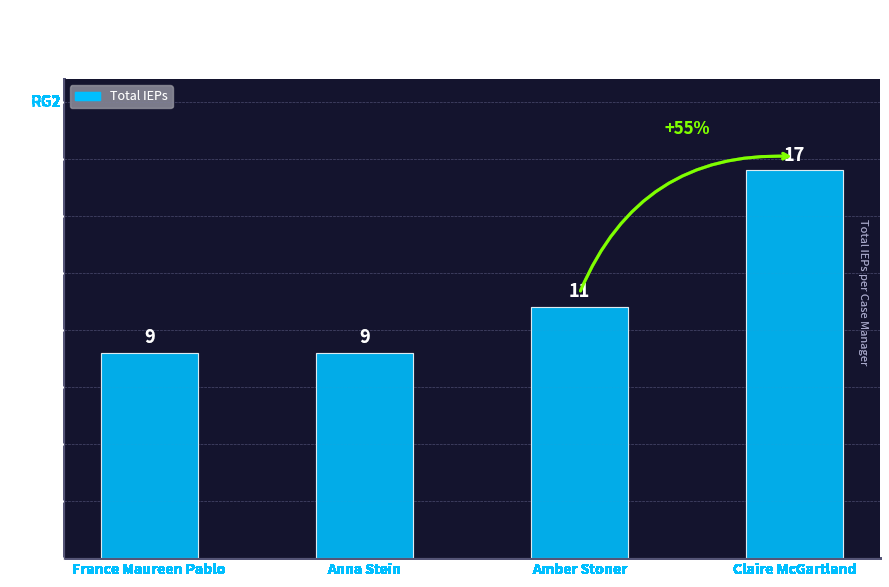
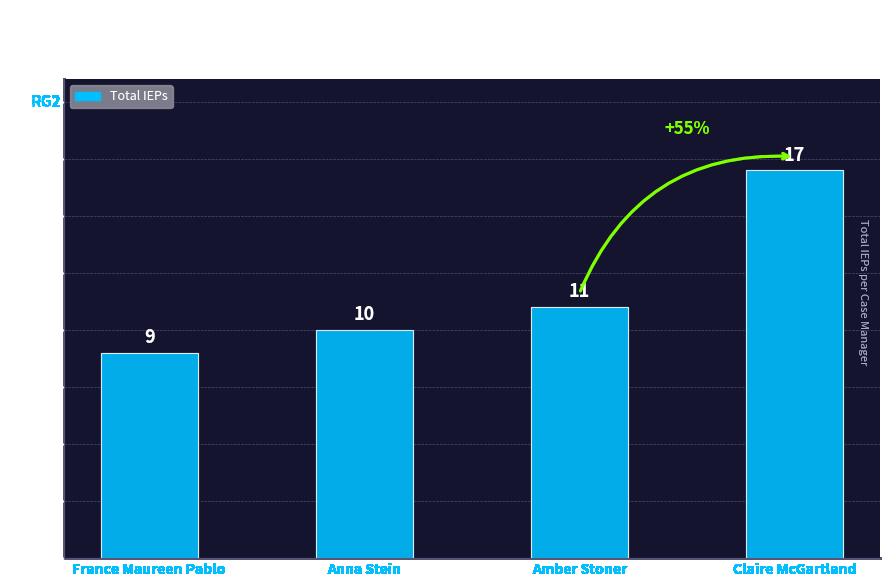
Anna Stein: 9 -> 10
